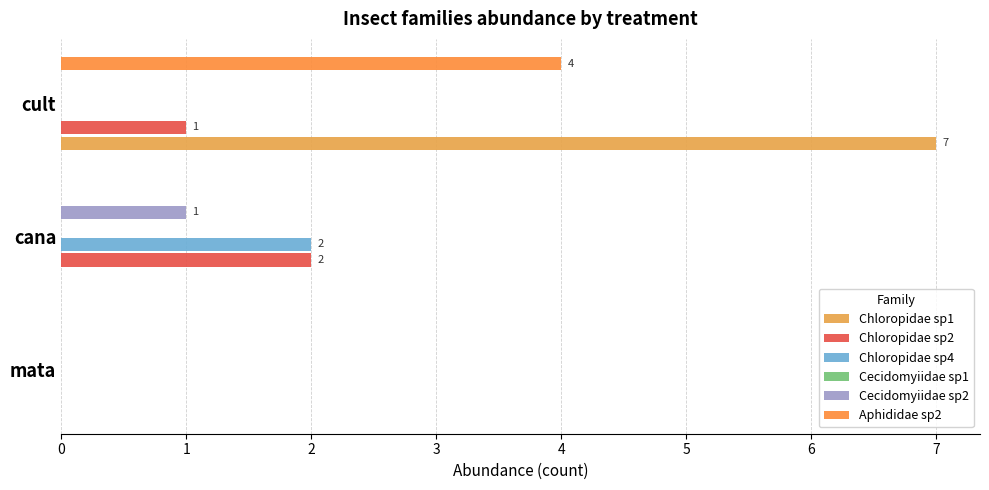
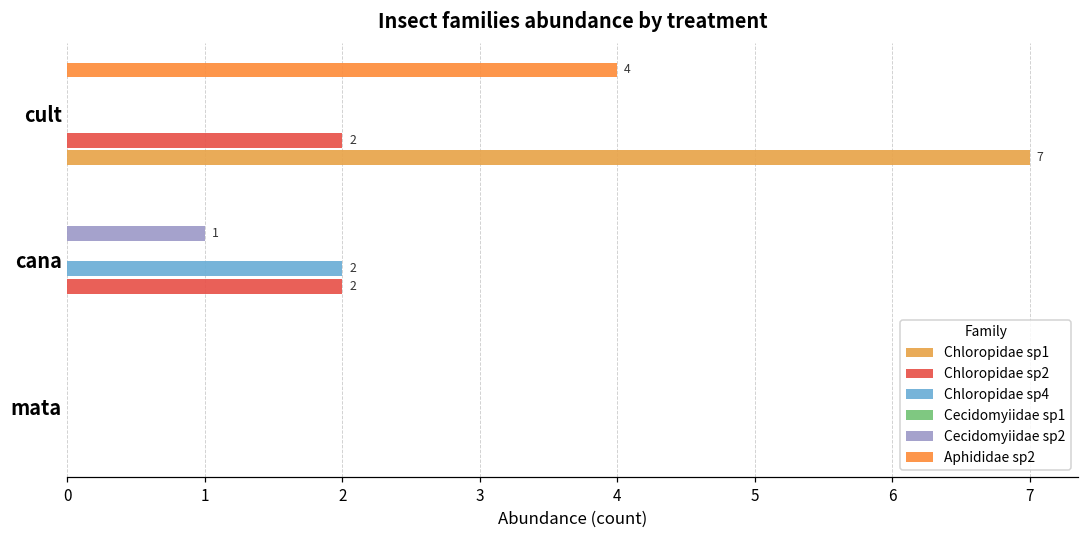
Chloropidae sp2, cult: 1 -> 2
